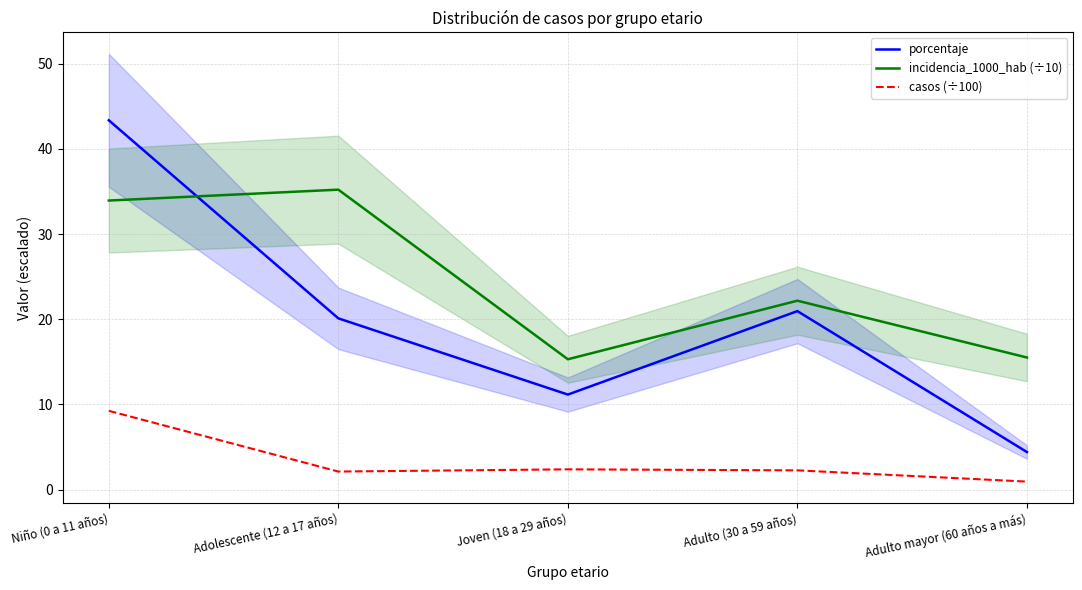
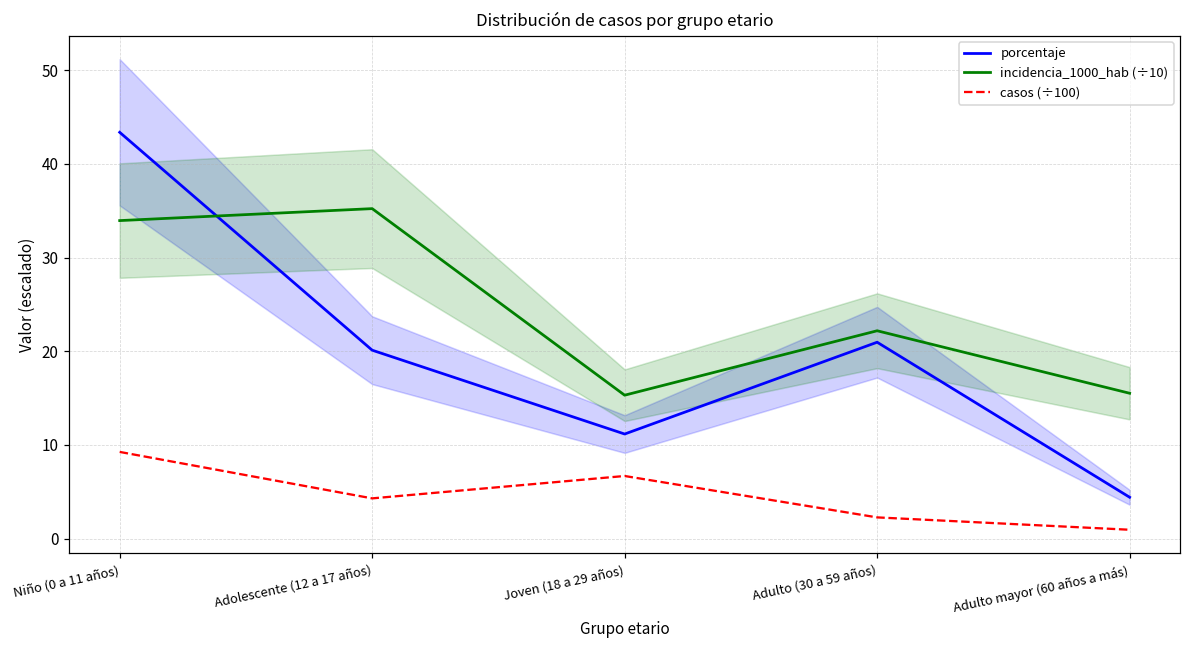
casos (÷100), Adolescente (12 a 17 años): 2 -> 4
casos (÷100), Joven (18 a 29 años): 2 -> 7
